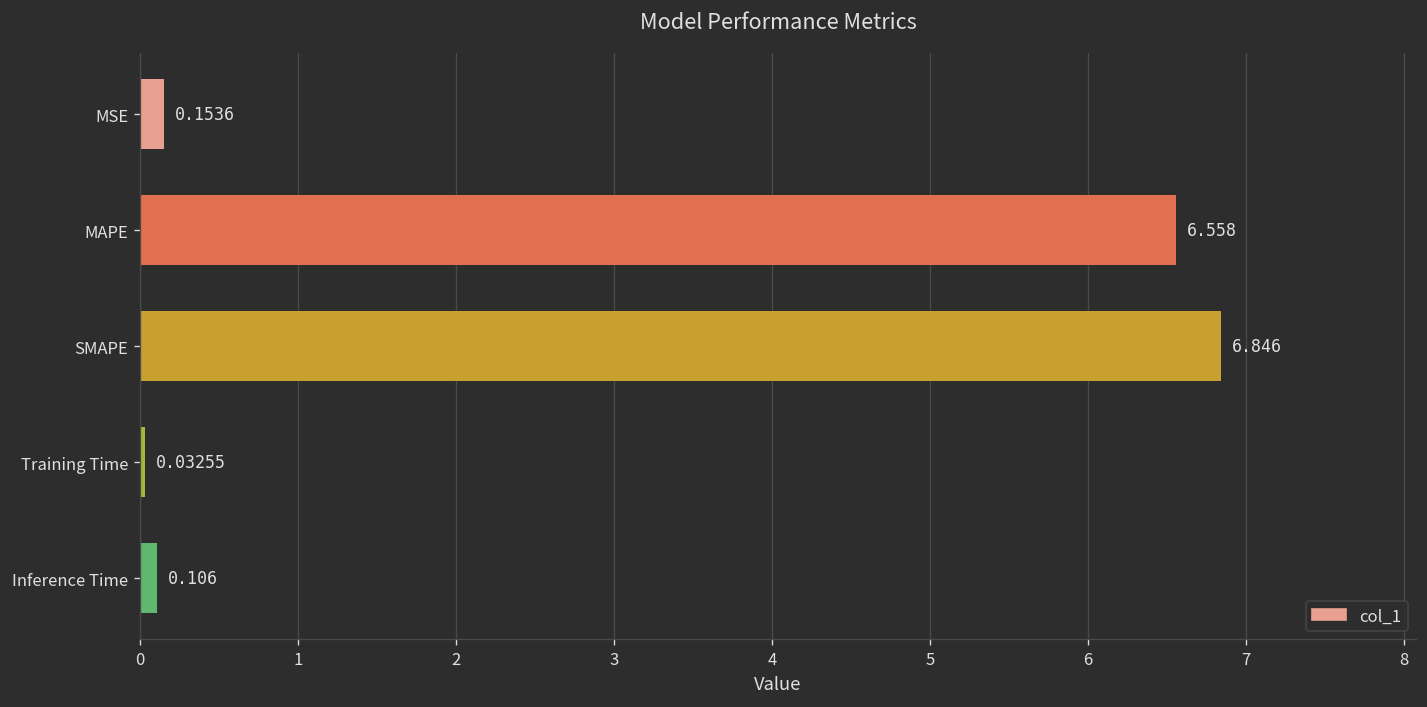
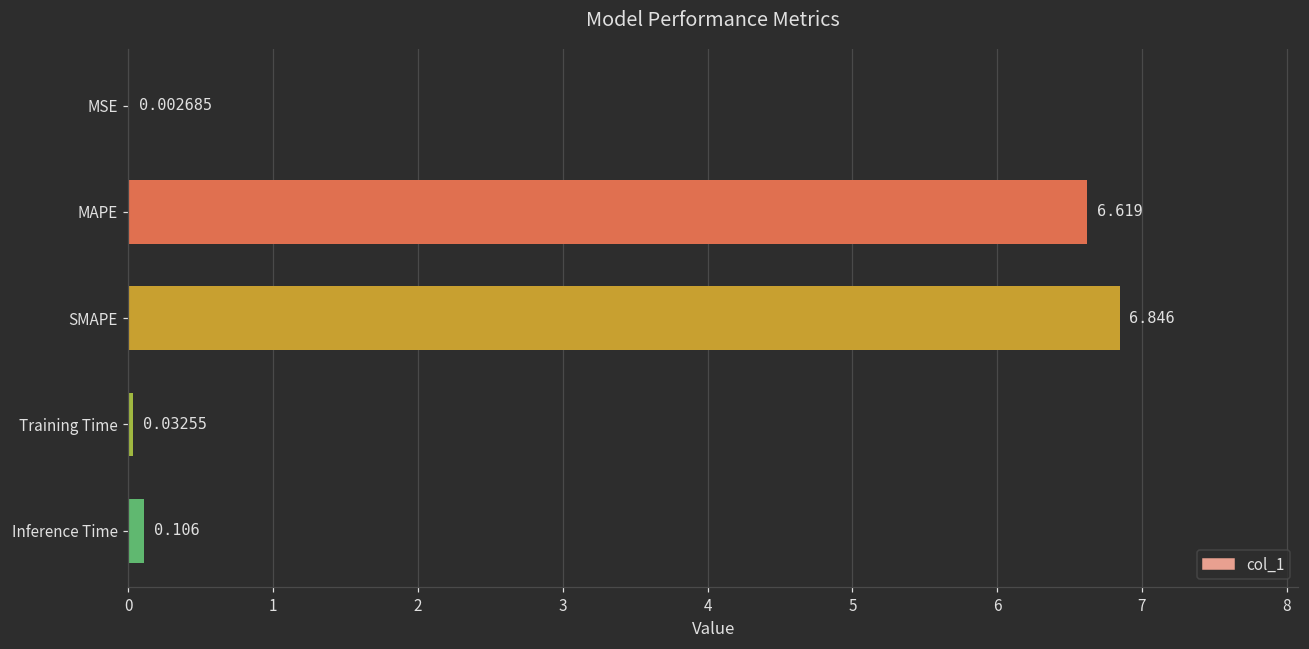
MSE: 0.1536 -> 0.002685
MAPE: 6.558 -> 6.619
